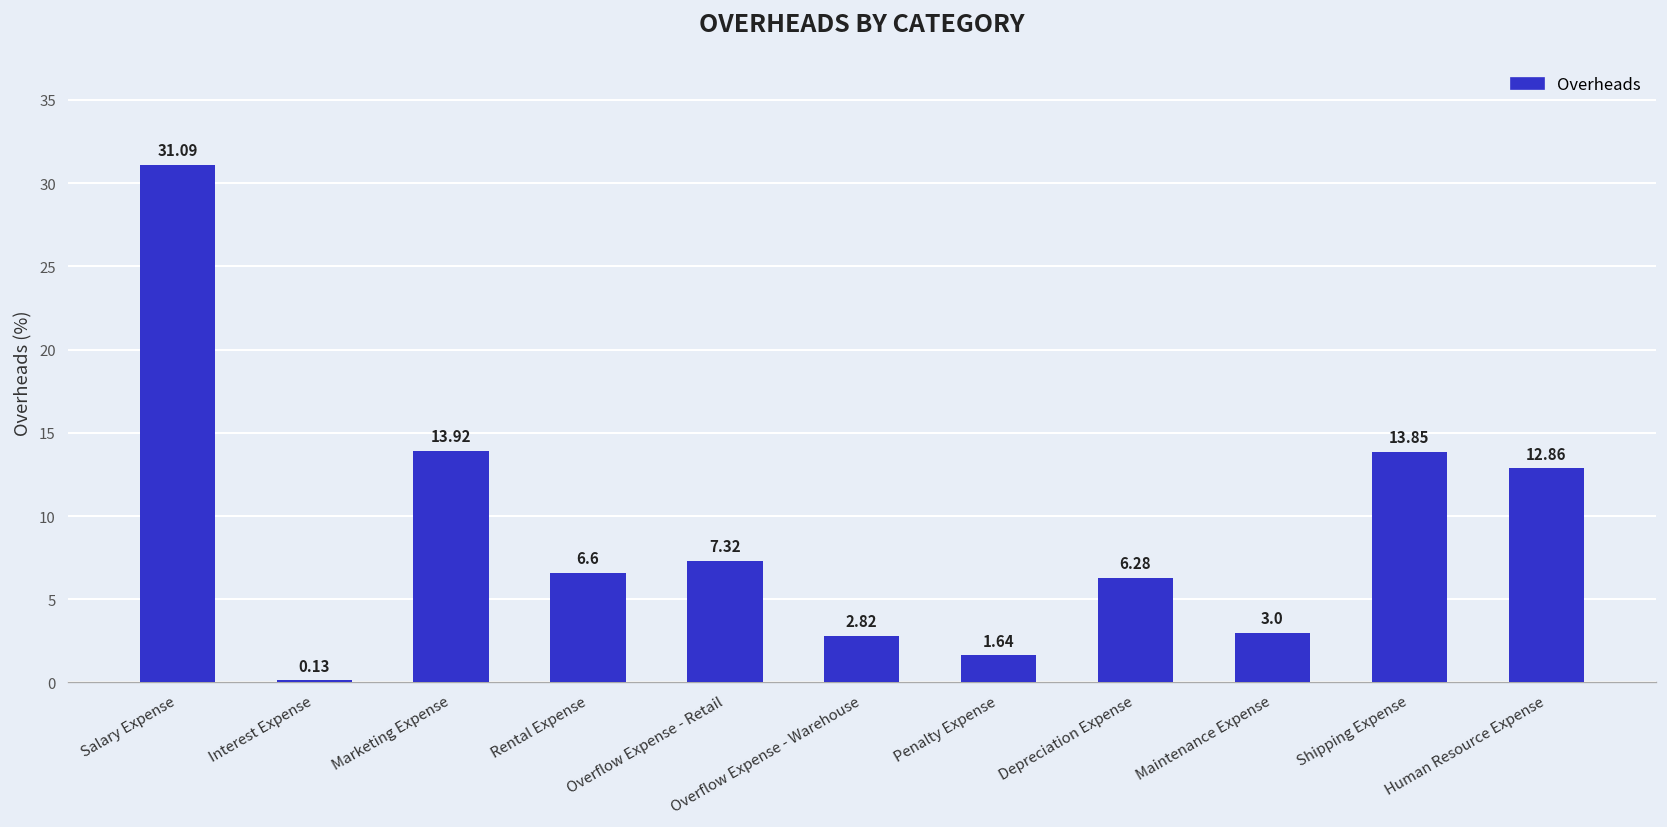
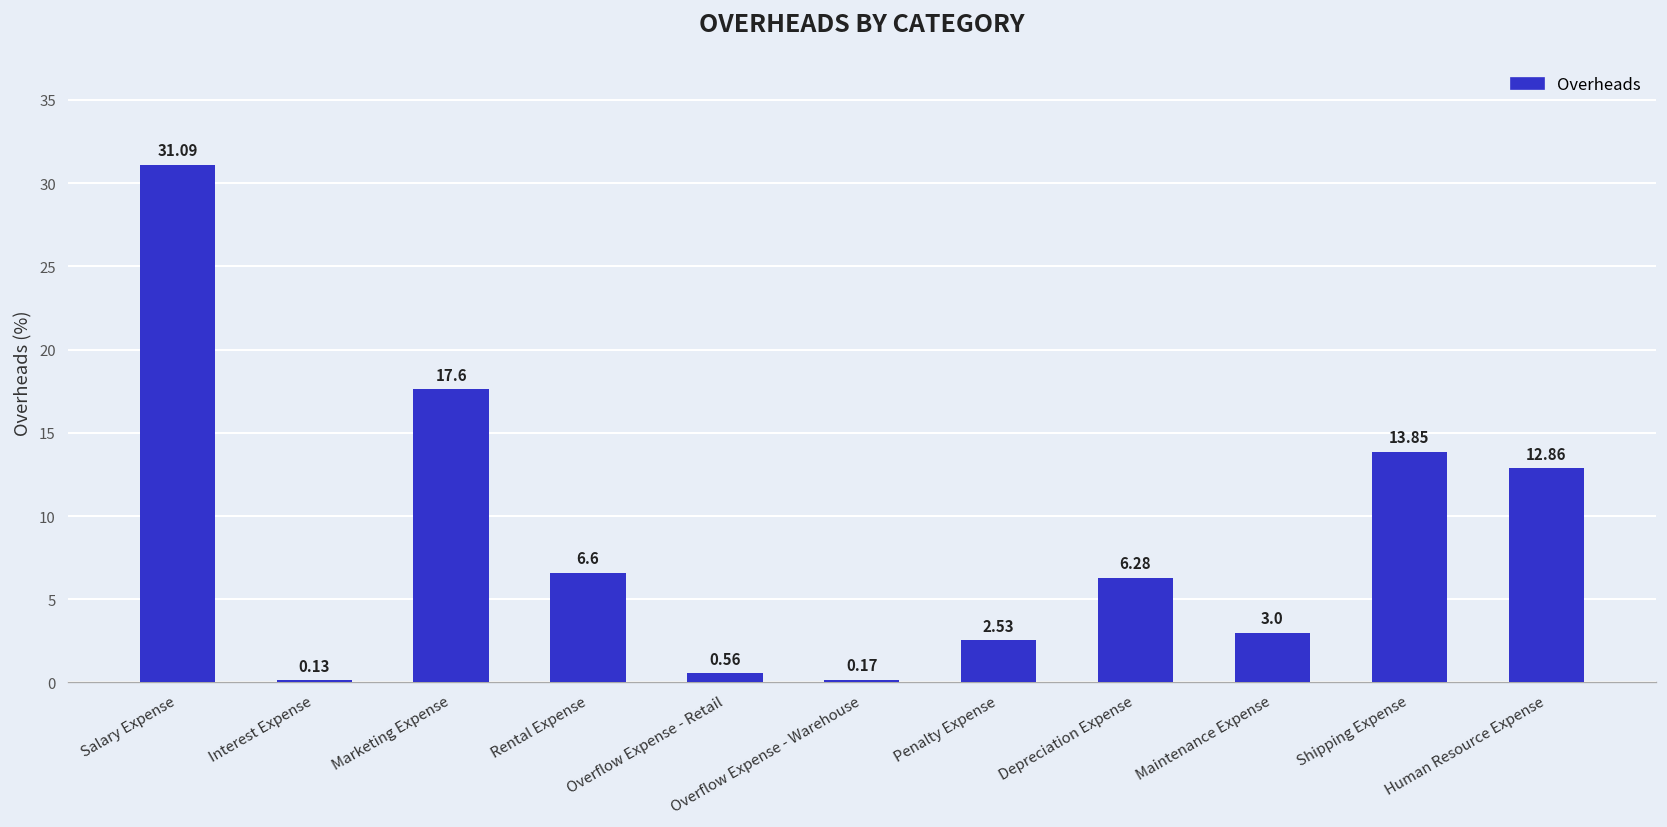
Marketing Expense: 13.92 -> 17.6
Overflow Expense - Retail: 7.32 -> 0.56
Overflow Expense - Warehouse: 2.82 -> 0.17
Penalty Expense: 1.64 -> 2.53
